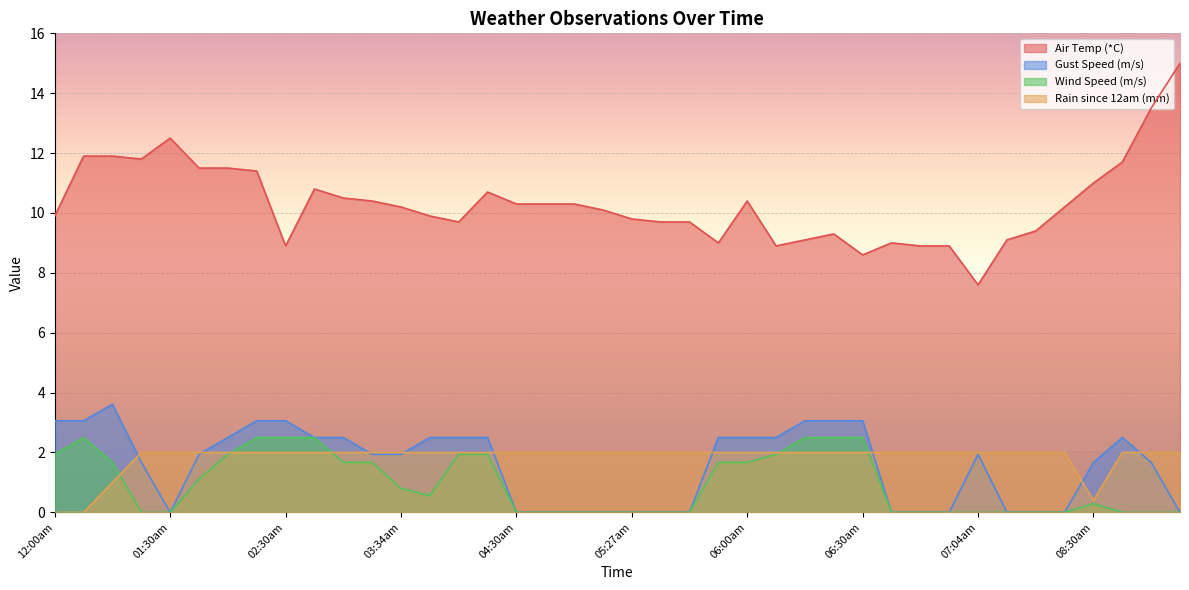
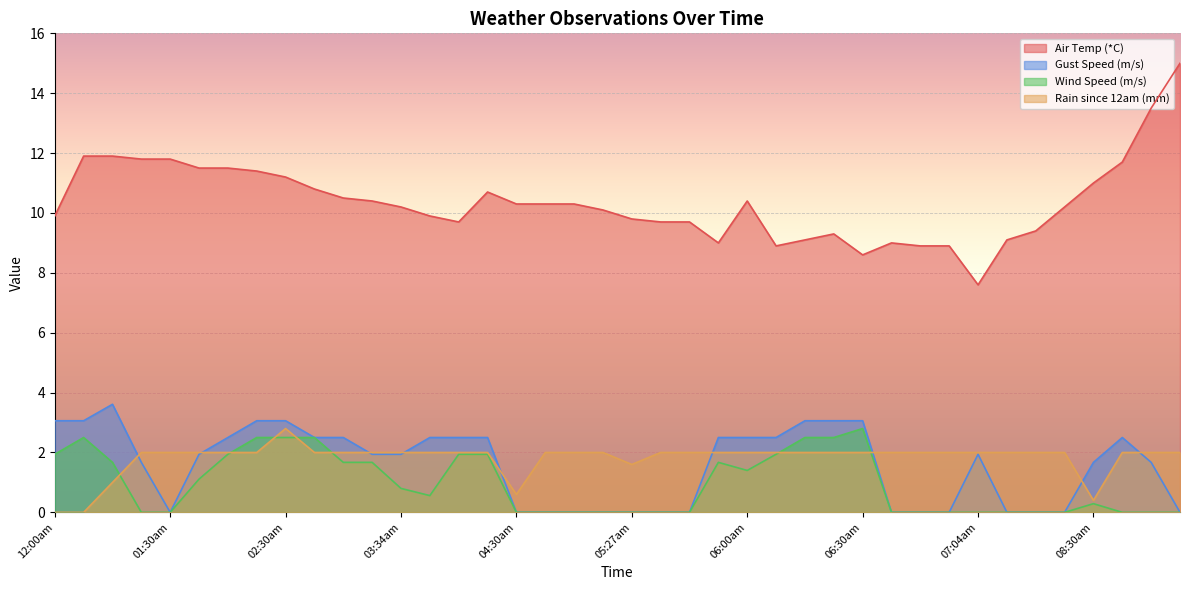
Air Temp (*C), 01:30am: 12.5 -> 11.8
Air Temp (*C), 02:30am: 8.9 -> 11.2
Rain since 12am (mm), 02:30am: 2.0 -> 2.8
Rain since 12am (mm), 04:30am: 2.0 -> 0.6
Rain since 12am (mm), 05:27am: 2.0 -> 1.6
Wind Speed (m/s), 06:00am: 1.7 -> 1.4
Wind Speed (m/s), 06:30am: 2.5 -> 2.8
